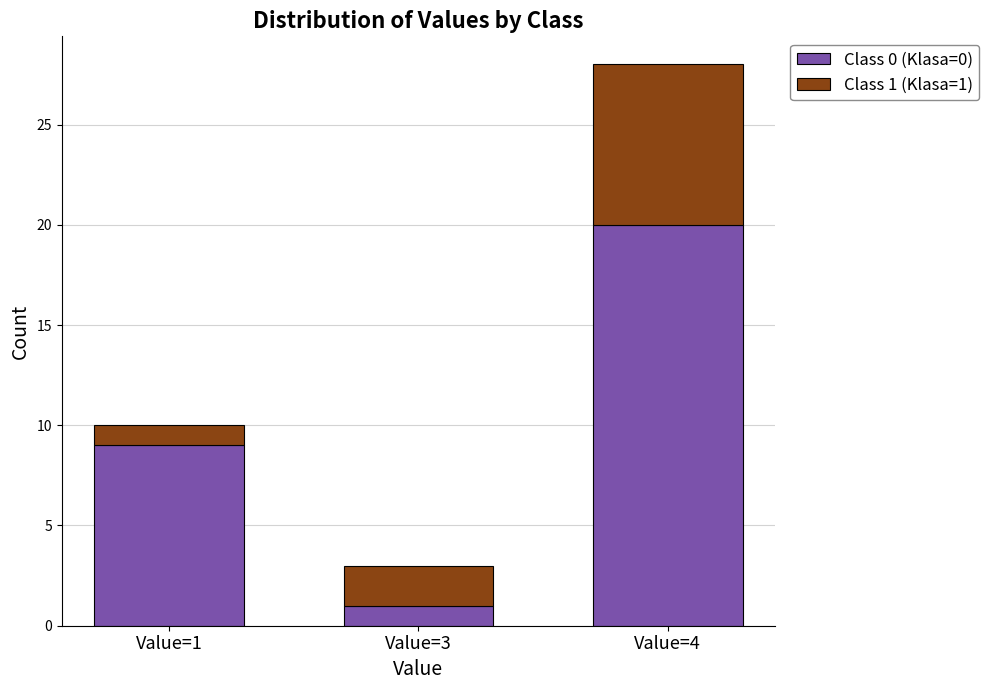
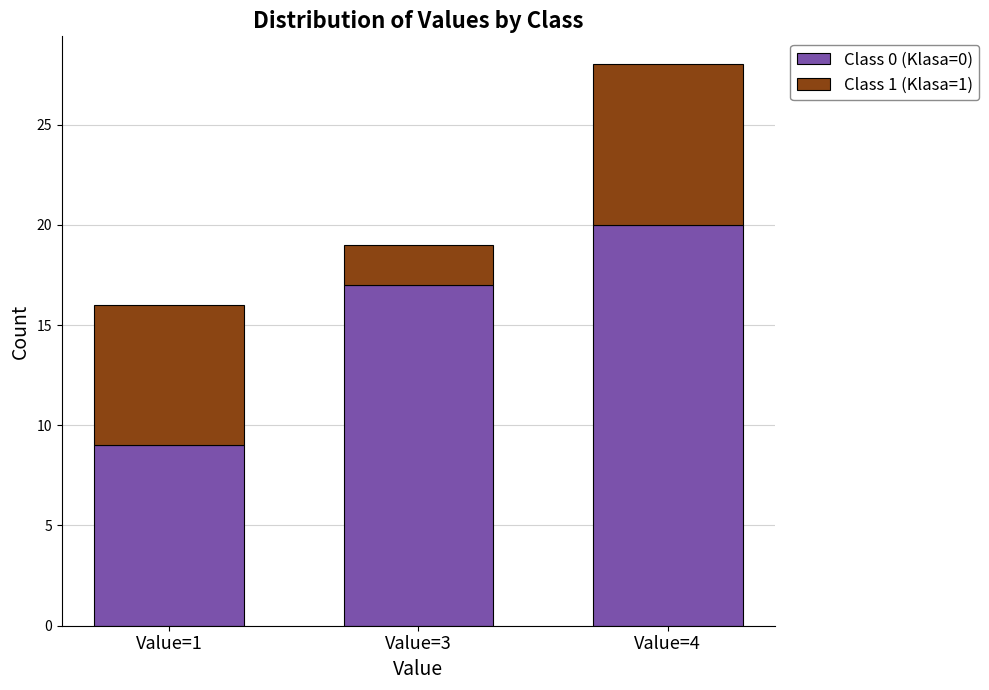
Class 1 (Klasa=1), Value=1: 1 -> 7
Class 0 (Klasa=0), Value=3: 1 -> 17
